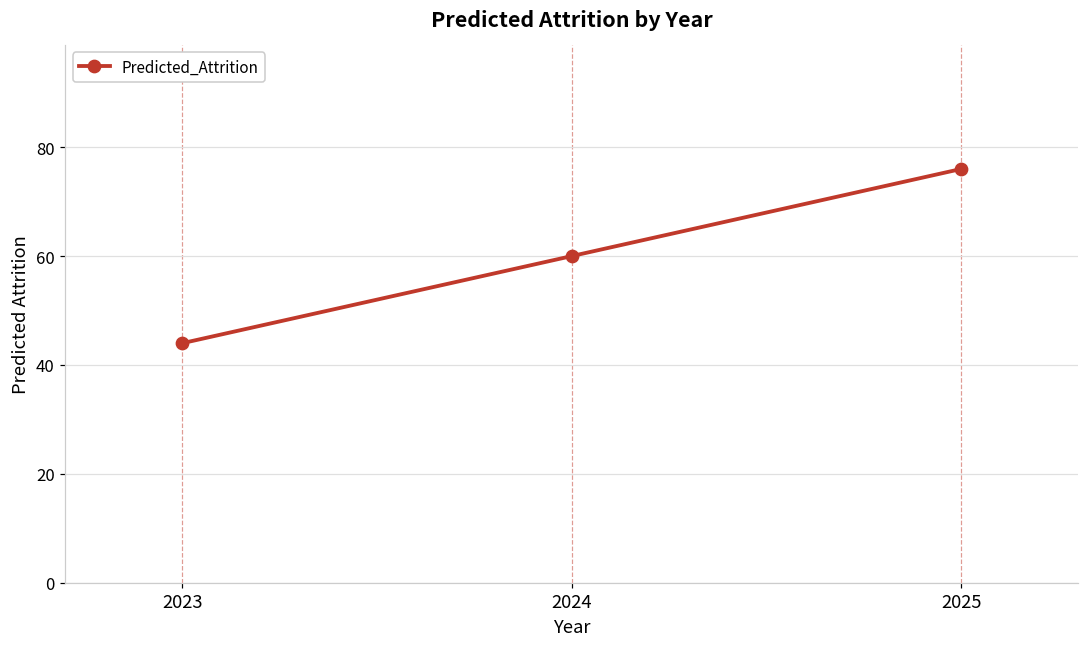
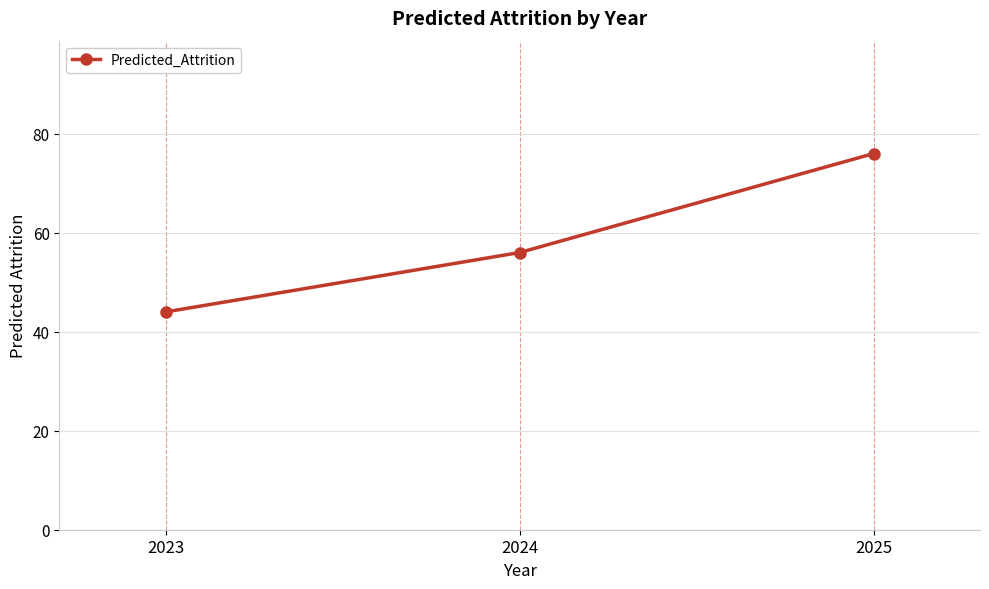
2024: 60 -> 56
